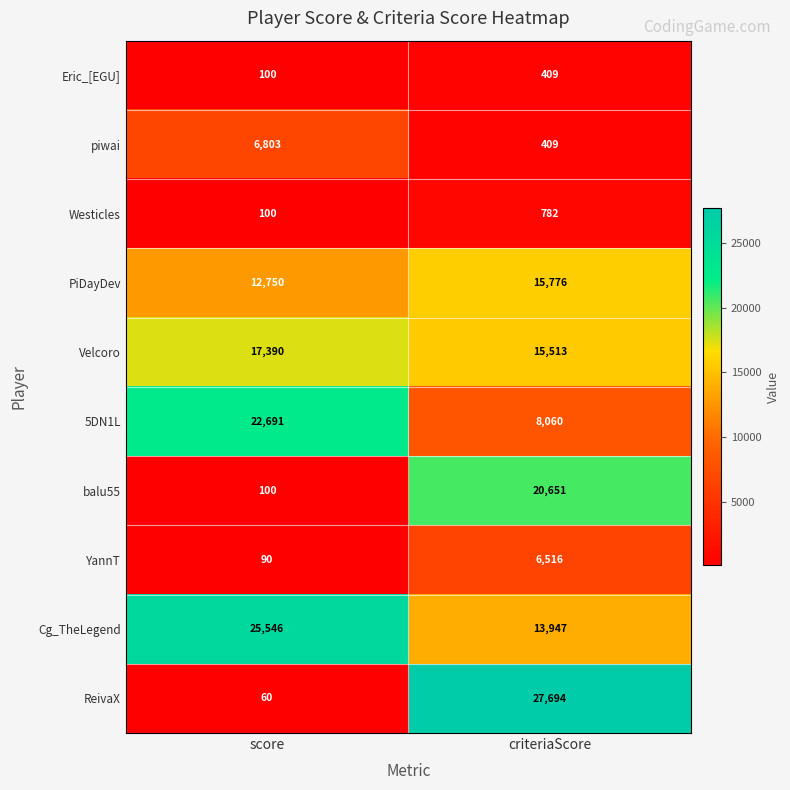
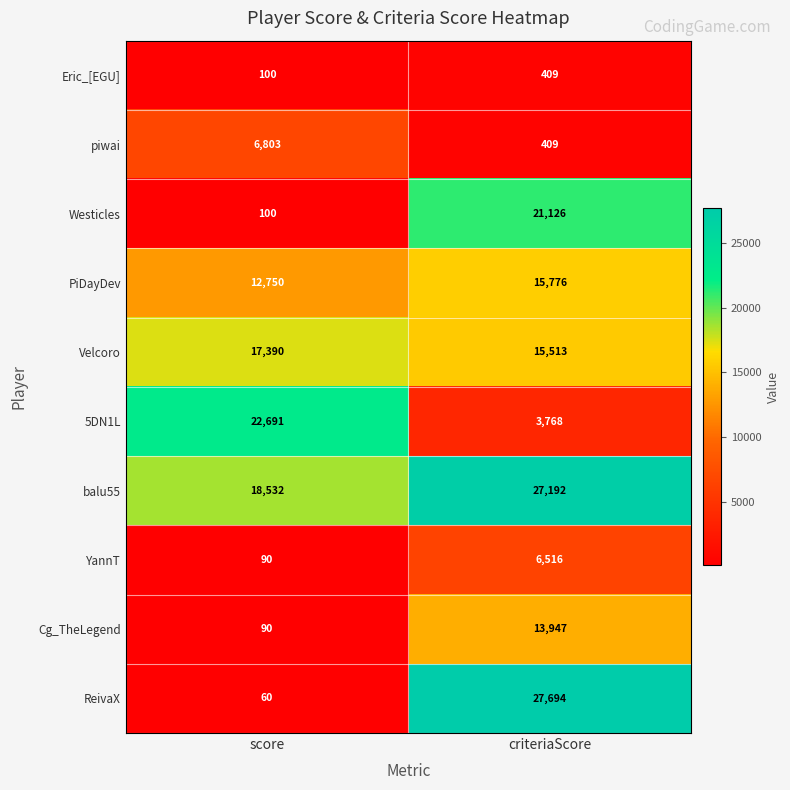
Westicles, criteriaScore: 782 -> 21,126
5DN1L, criteriaScore: 8,060 -> 3,768
balu55, score: 100 -> 18,532
balu55, criteriaScore: 20,651 -> 27,192
Cg_TheLegend, score: 25,546 -> 90
